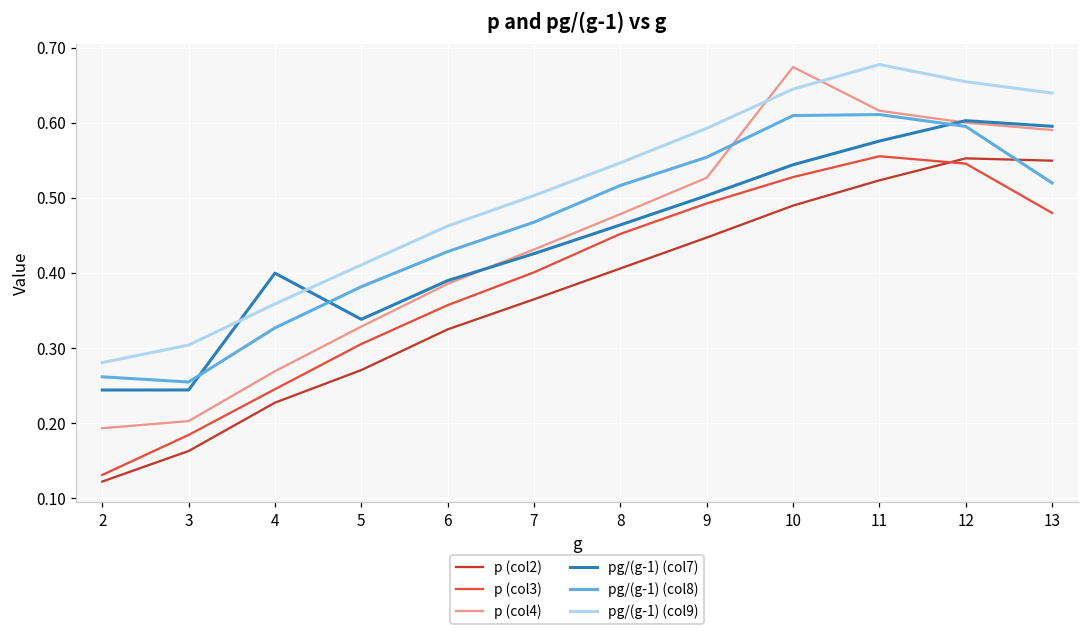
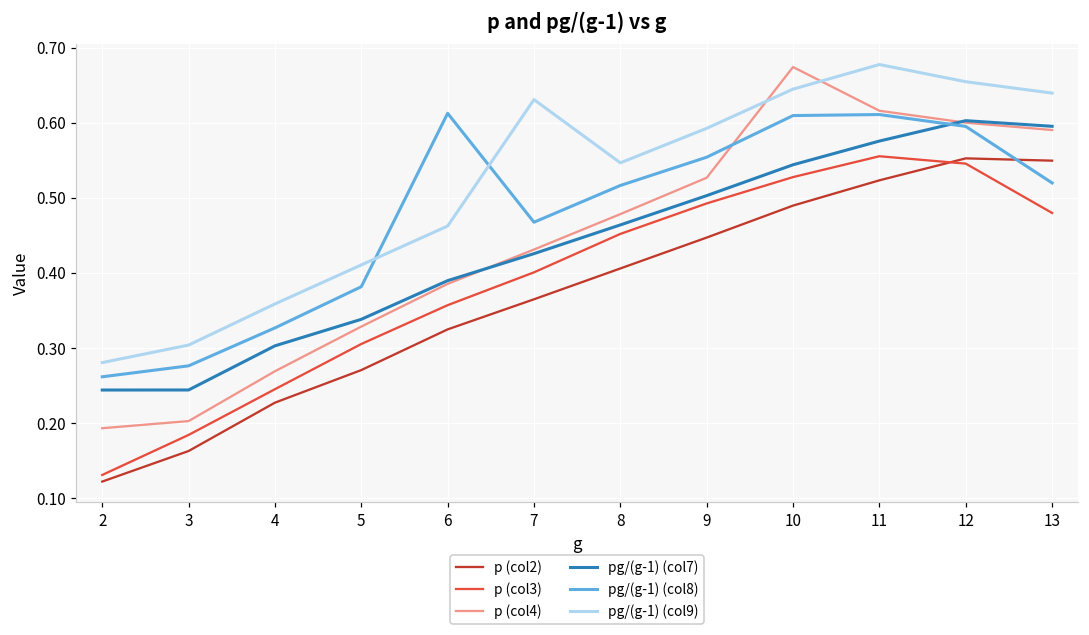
pg/(g-1) (col8), 3: 0.25 -> 0.28
pg/(g-1) (col7), 4: 0.40 -> 0.30
pg/(g-1) (col8), 6: 0.43 -> 0.61
pg/(g-1) (col9), 7: 0.50 -> 0.63
